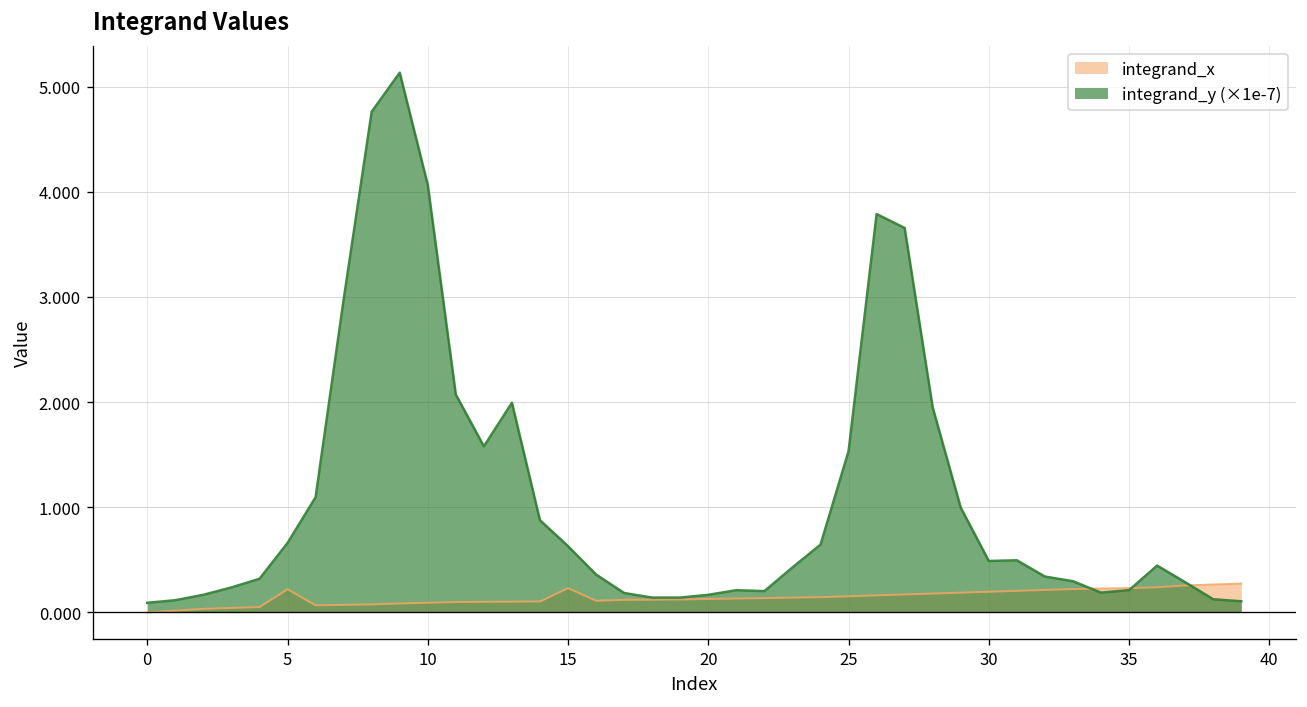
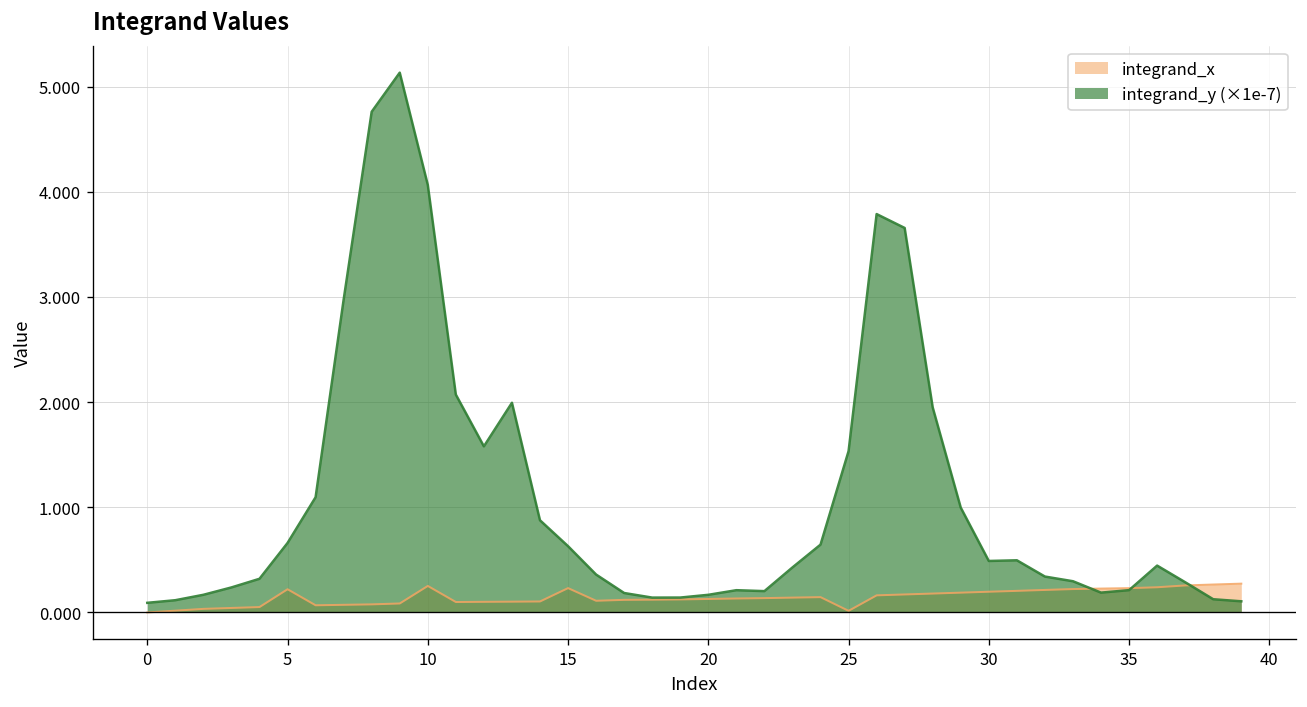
integrand_x, 10: 0.1 -> 0.3
integrand_x, 25: 0.2 -> 0.0
